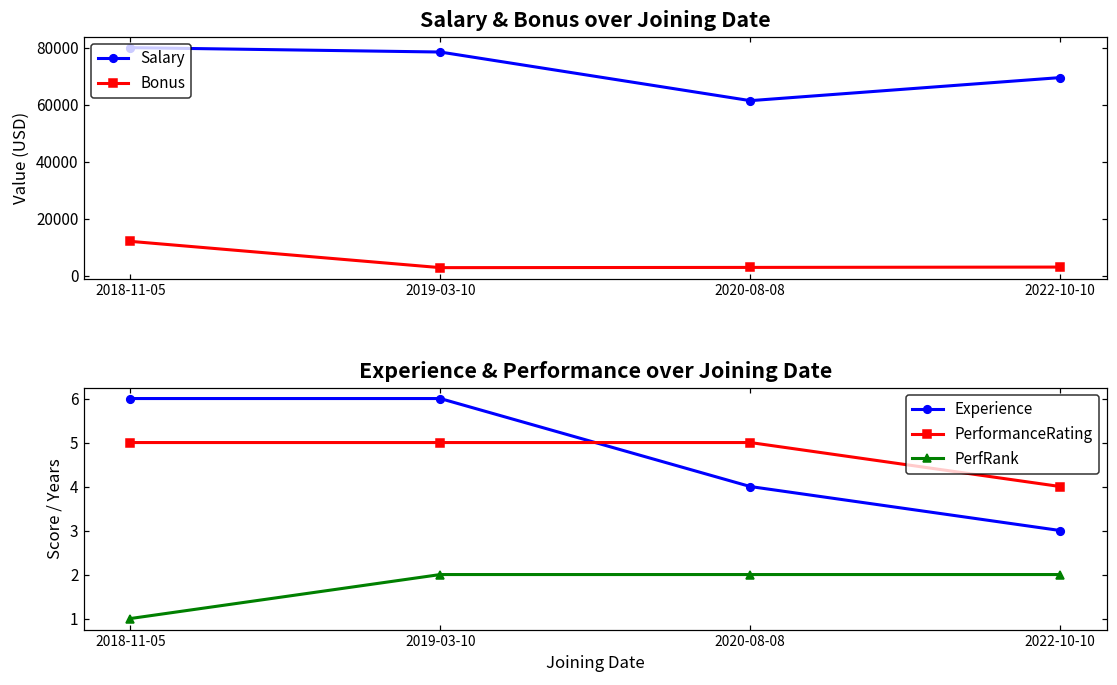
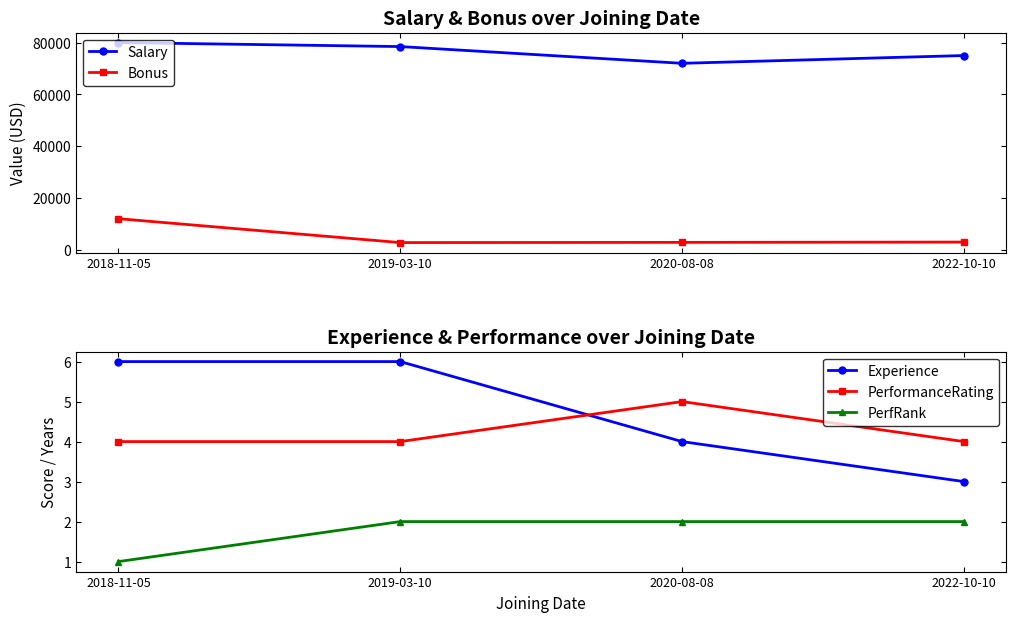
Salary & Bonus over Joining Date, Salary, 2020-08-08: 61000 -> 72000
Salary & Bonus over Joining Date, Salary, 2022-10-10: 69000 -> 75000
Experience & Performance over Joining Date, PerformanceRating, 2018-11-05: 5 -> 4
Experience & Performance over Joining Date, PerformanceRating, 2019-03-10: 5 -> 4
